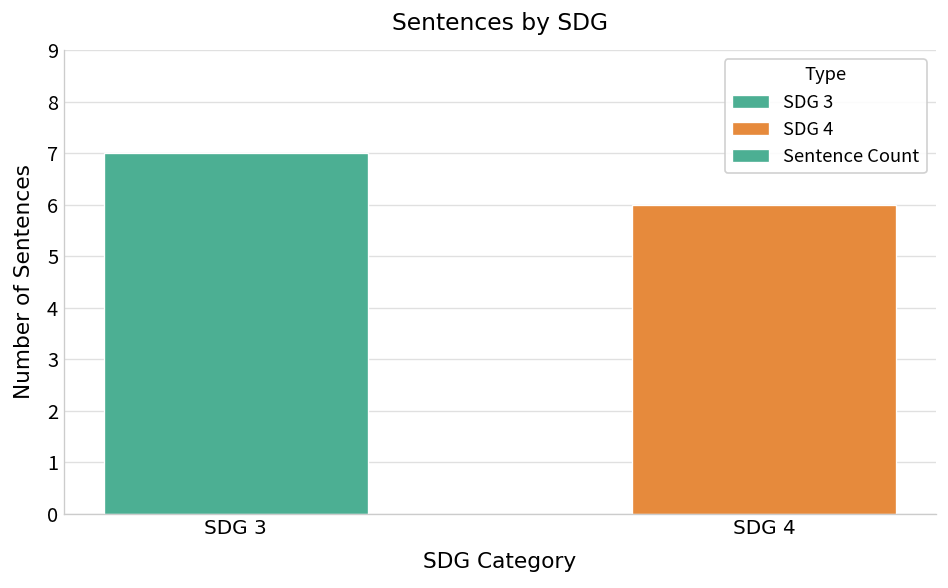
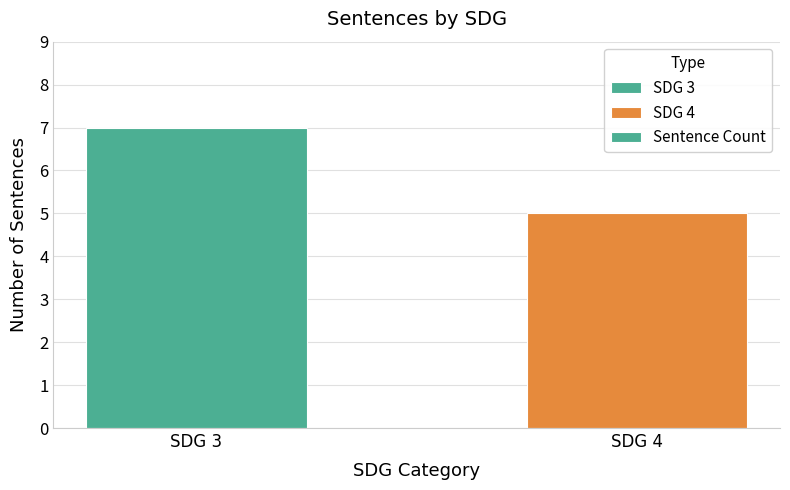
SDG 4: 6 -> 5
